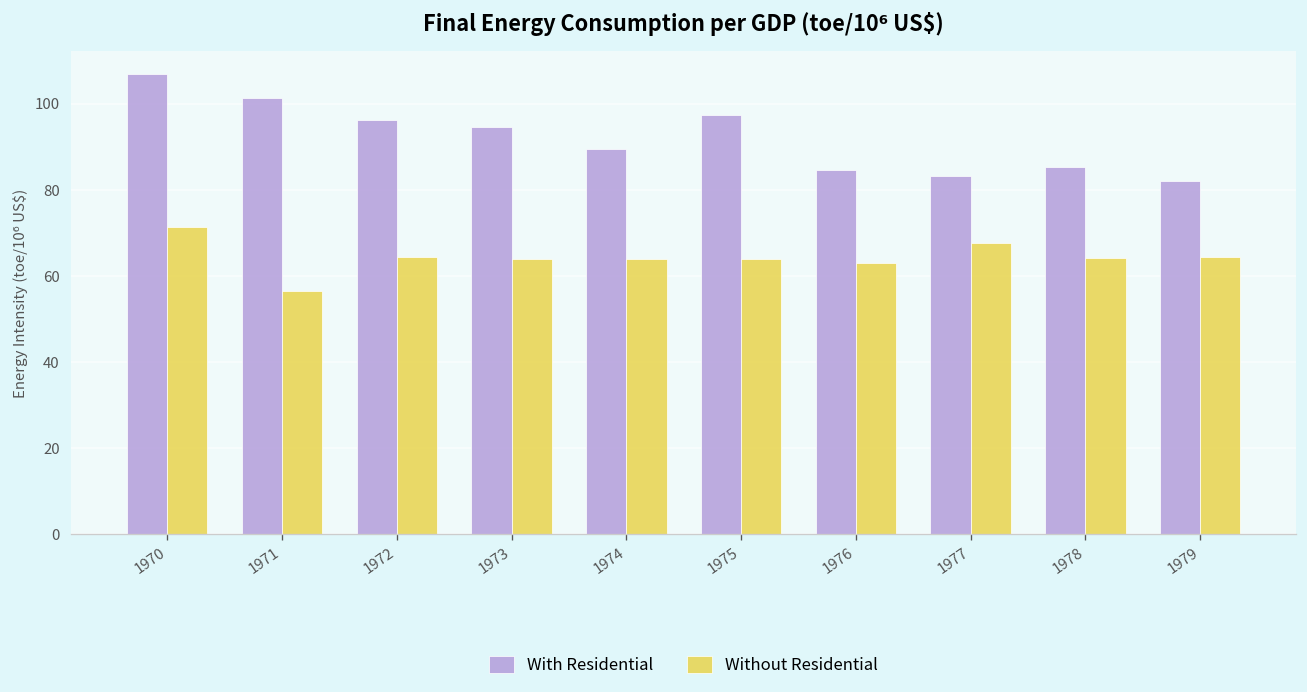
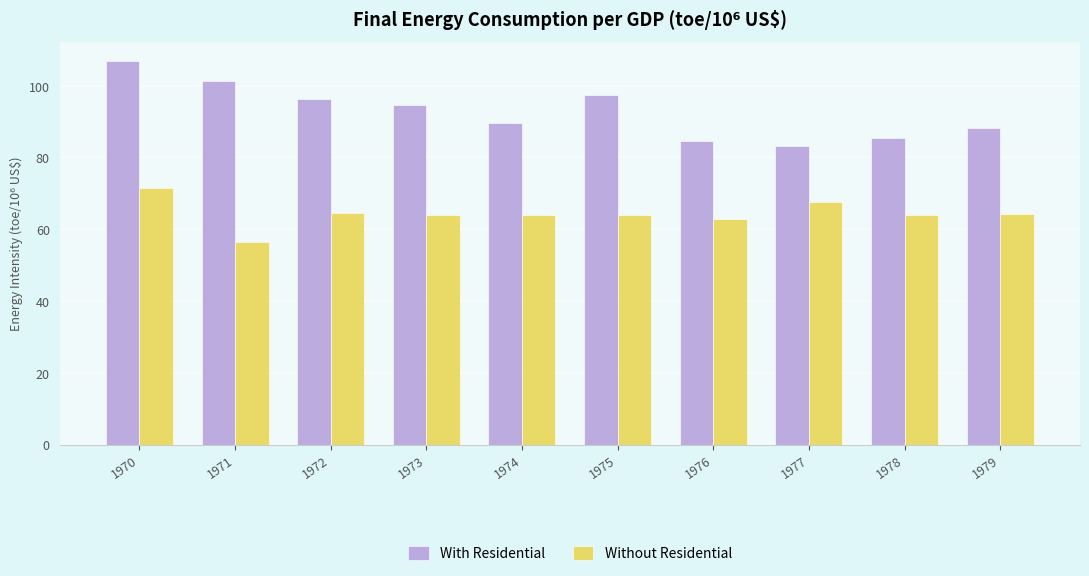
With Residential, 1979: 82 -> 88
